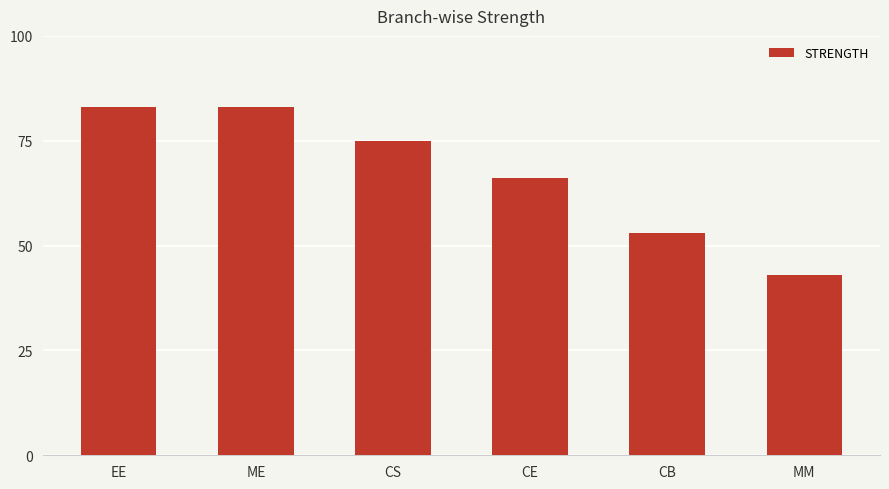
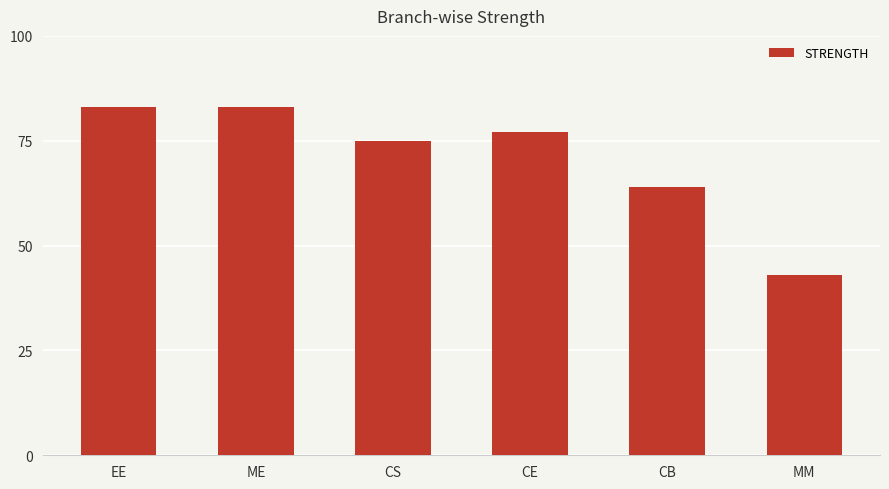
CE: 66 -> 77
CB: 53 -> 64
